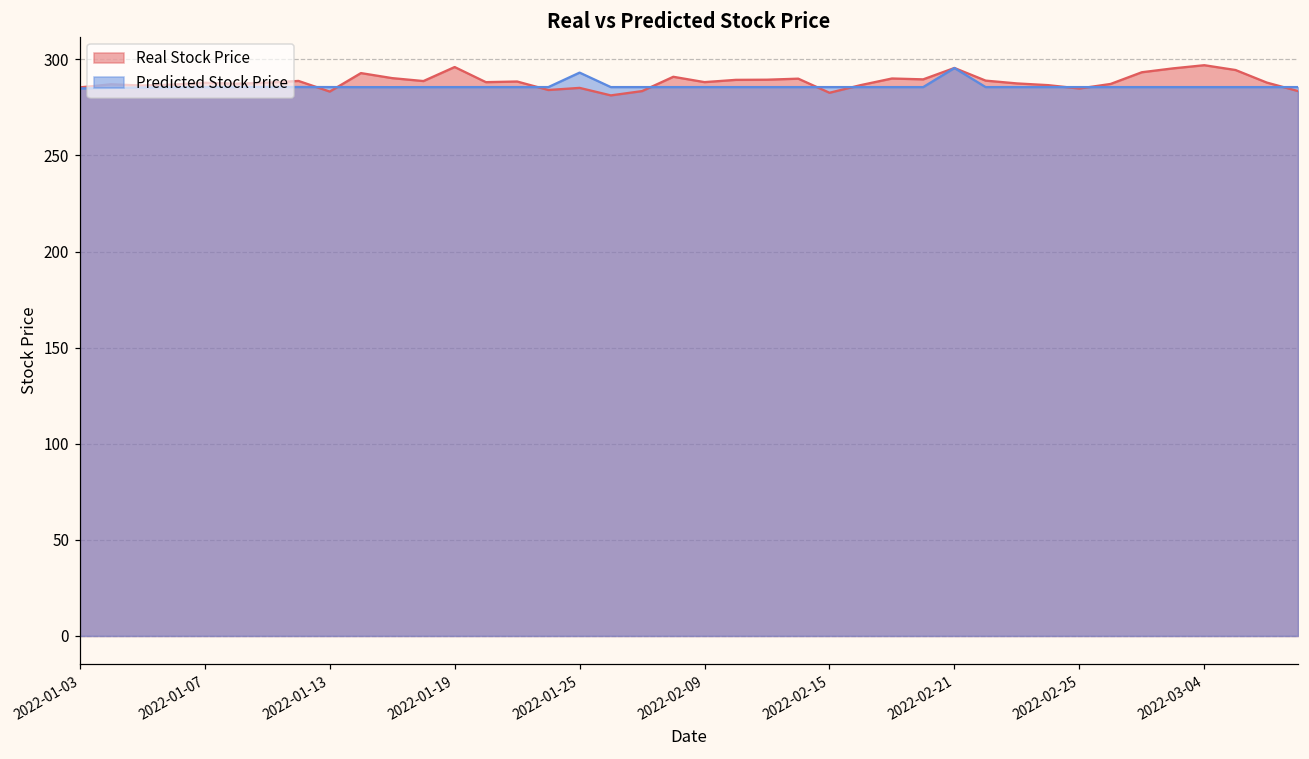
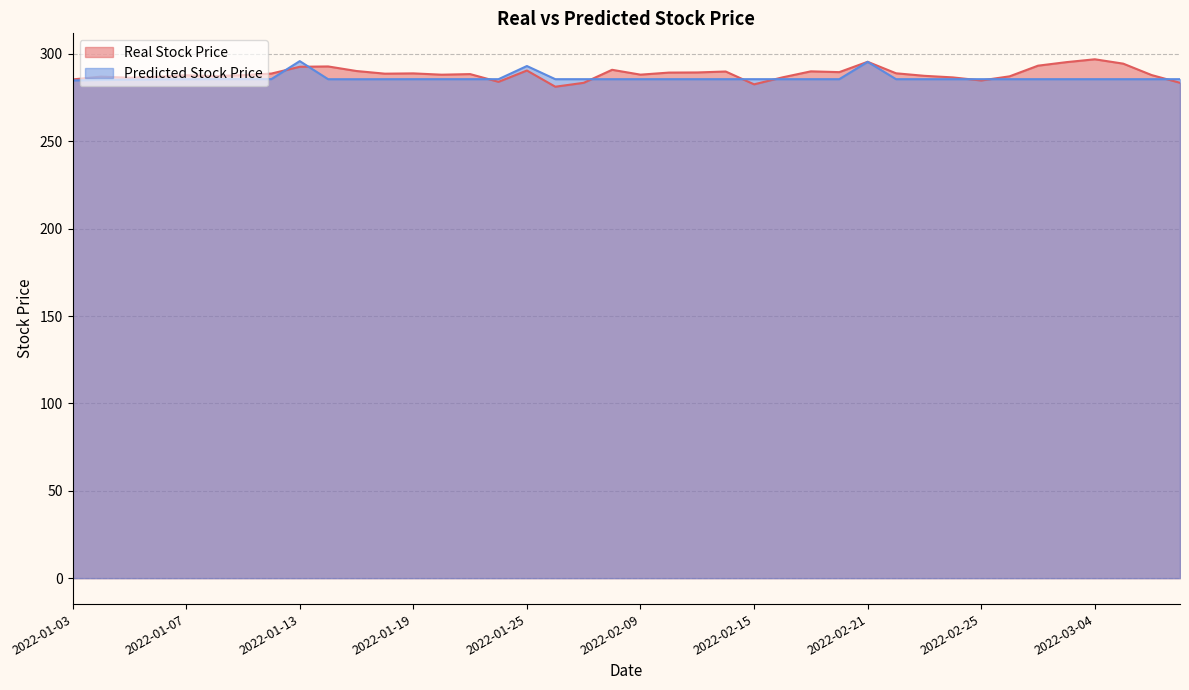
Real Stock Price, 2022-01-13: 283 -> 293
Predicted Stock Price, 2022-01-13: 286 -> 296
Real Stock Price, 2022-01-19: 296 -> 289
Real Stock Price, 2022-01-25: 285 -> 291
